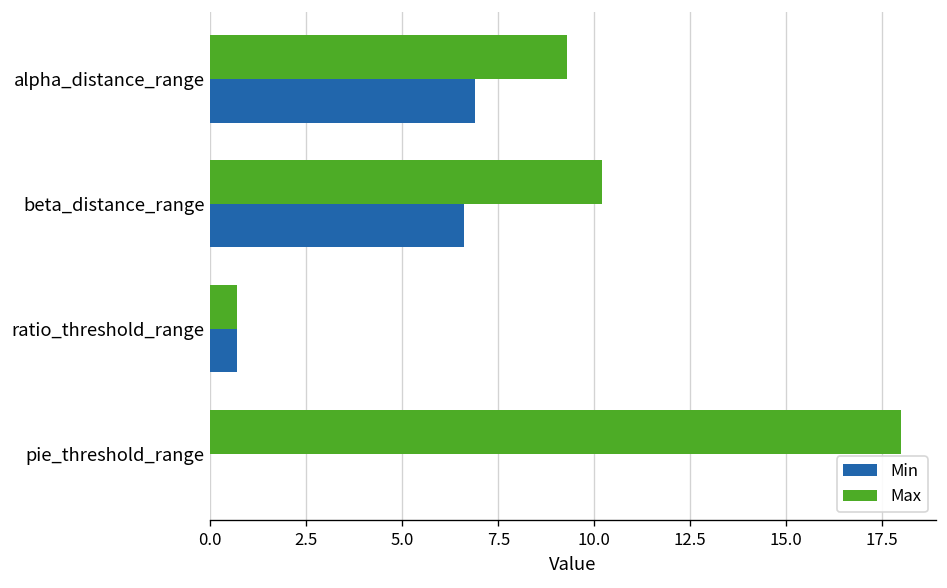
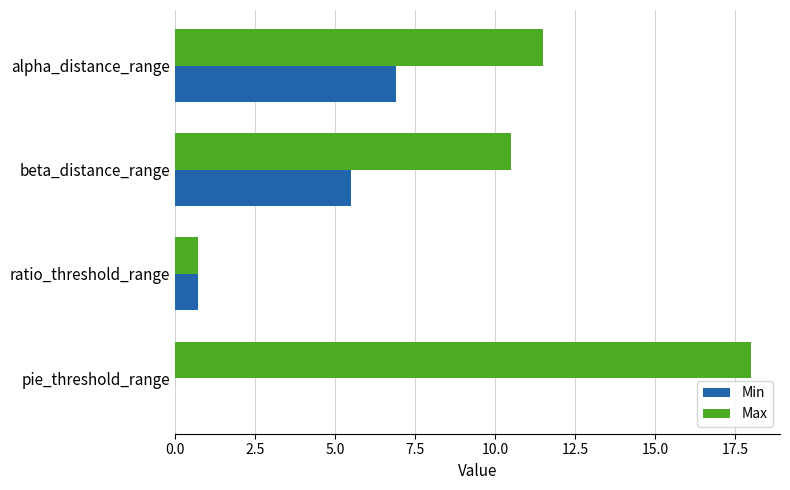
Max, alpha_distance_range: 9.3 -> 11.5
Max, beta_distance_range: 10.2 -> 10.5
Min, beta_distance_range: 6.6 -> 5.5
